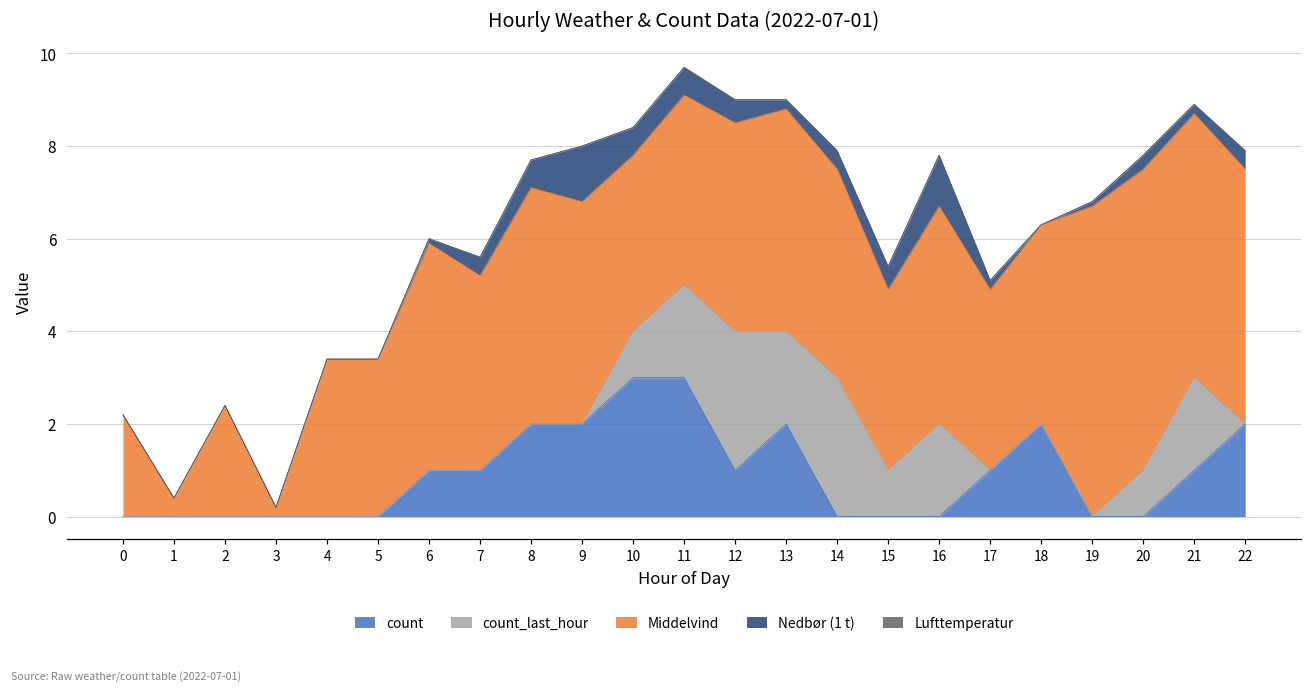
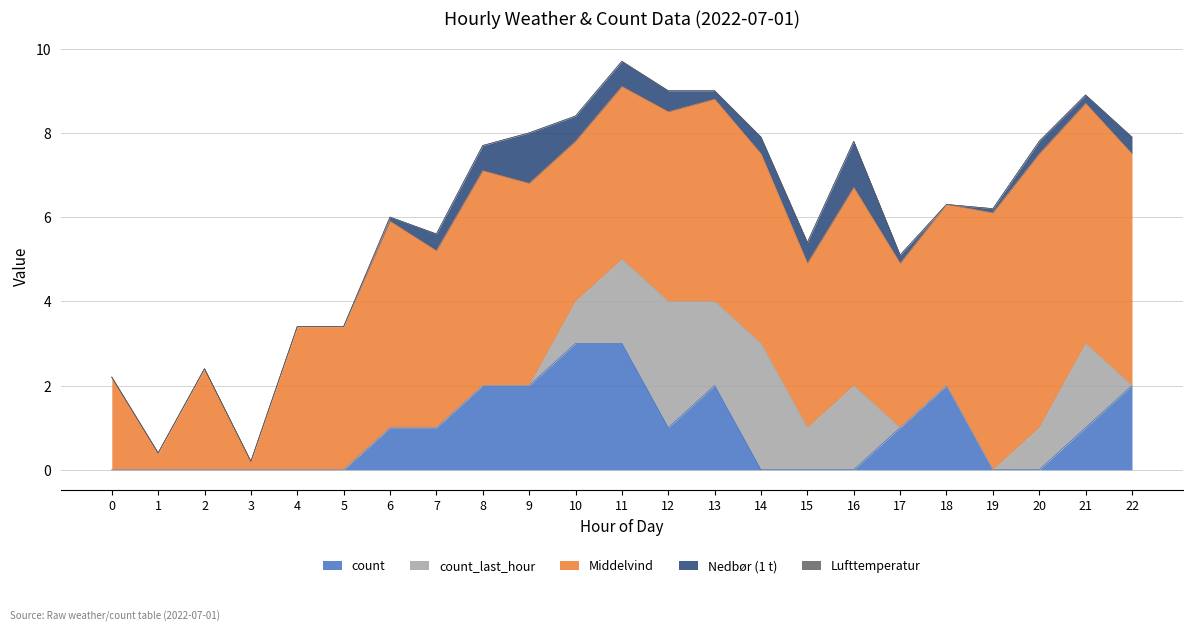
Middelvind, 19: 6.7 -> 6.1
